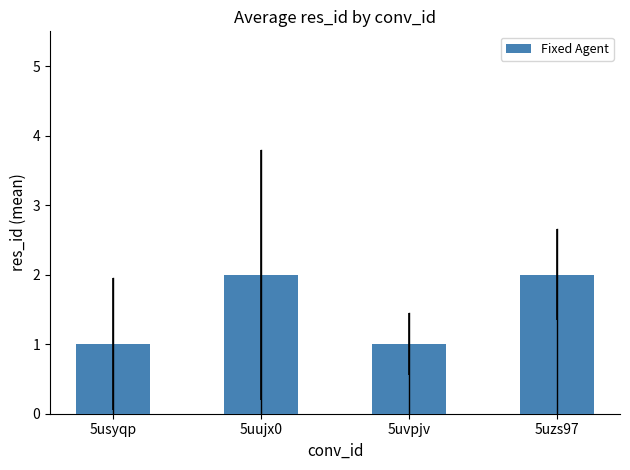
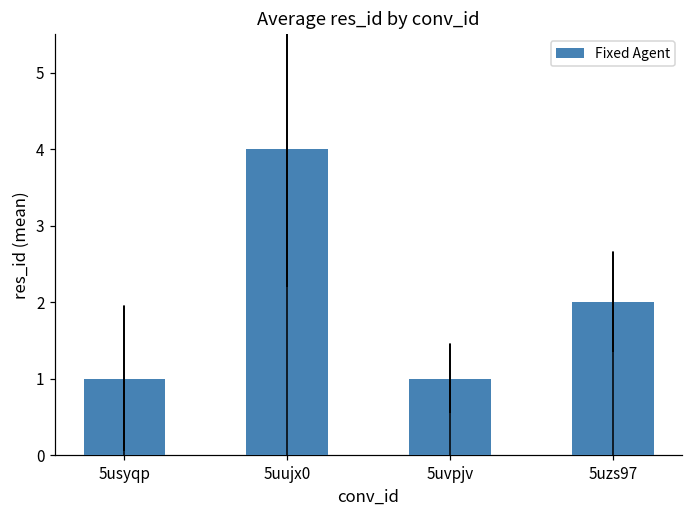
Fixed Agent, 5uujx0: 2 -> 4
